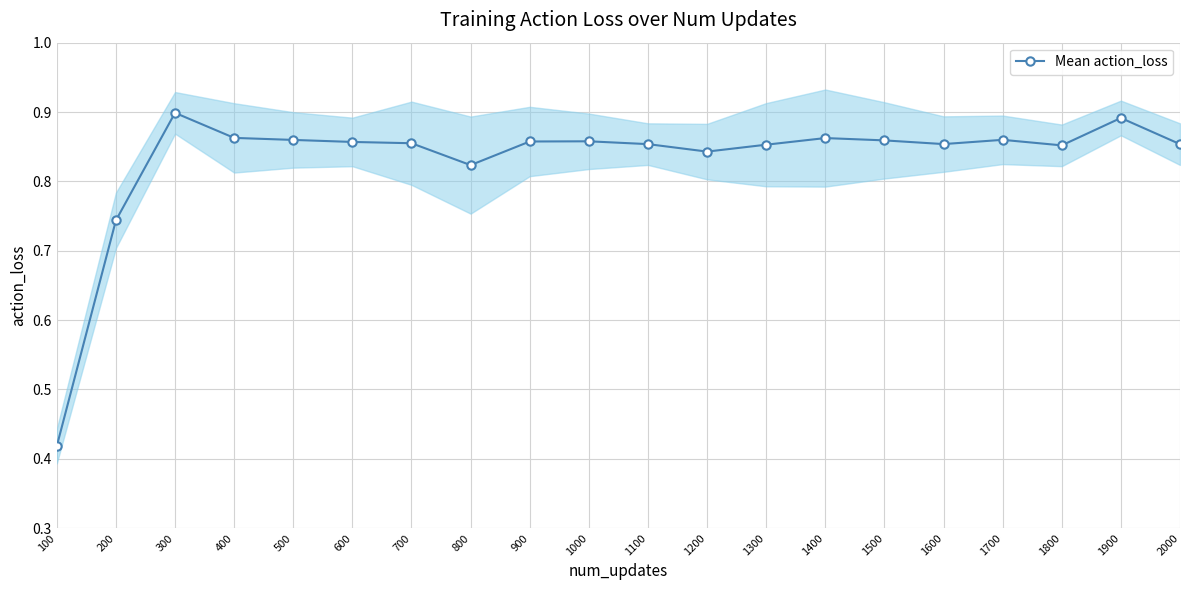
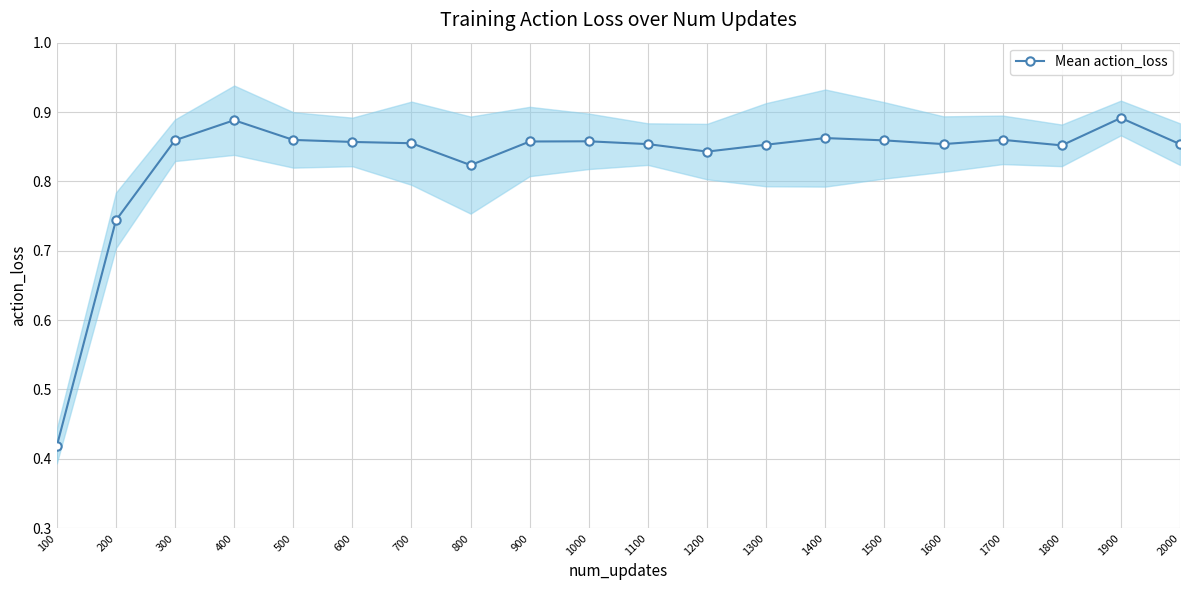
Mean action_loss, 300: 0.90 -> 0.86
Mean action_loss, 400: 0.86 -> 0.89
